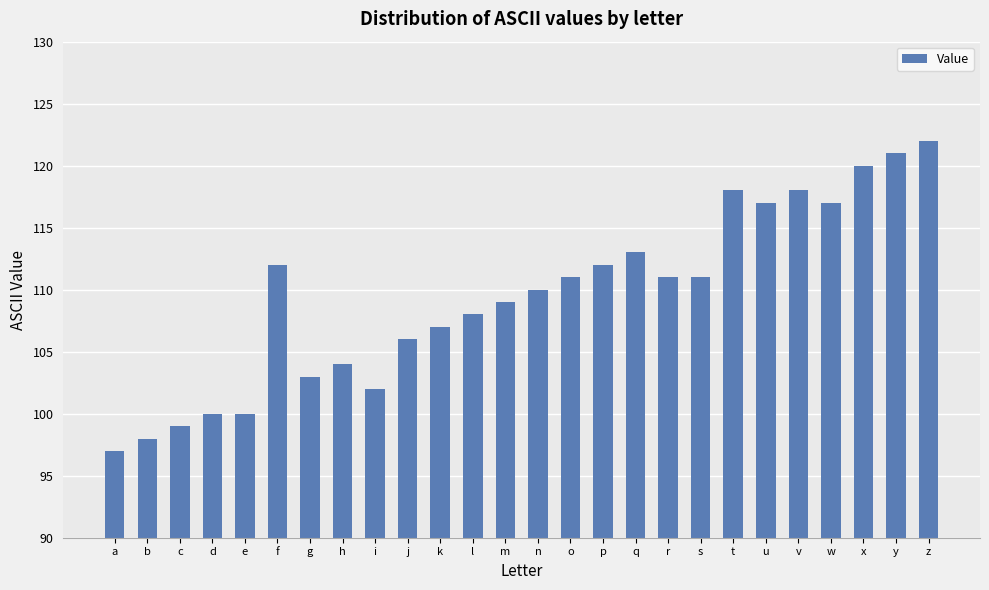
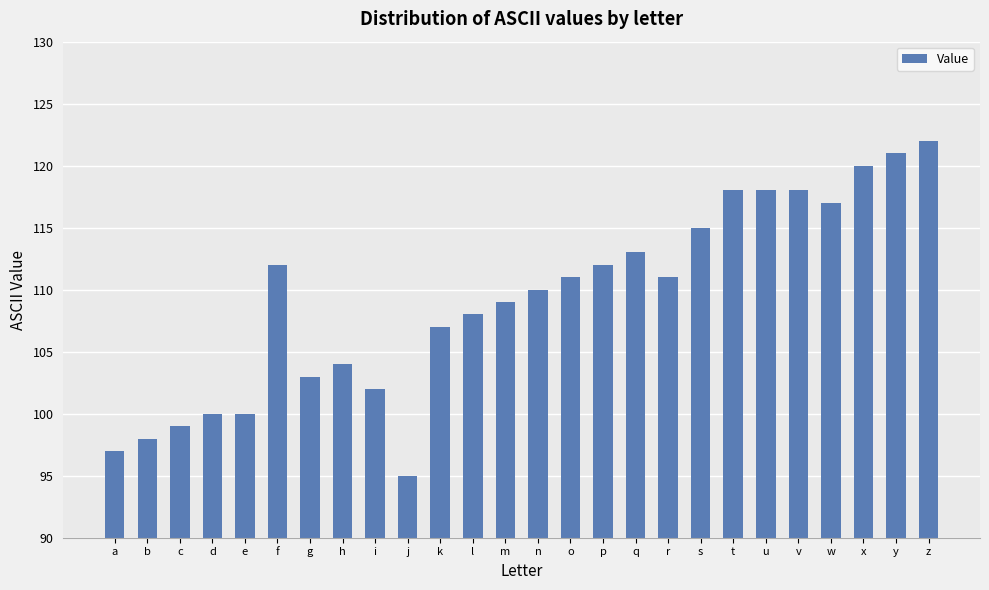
j: 106 -> 95
s: 111 -> 115
u: 117 -> 118
